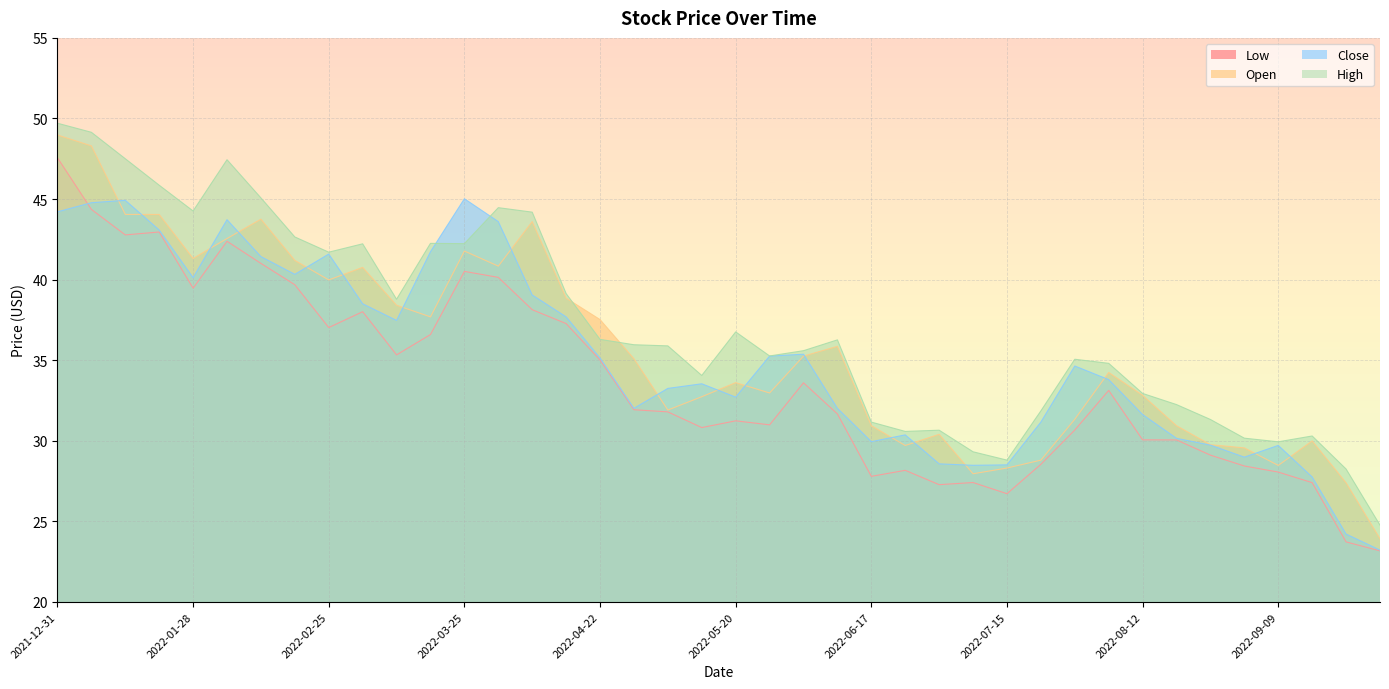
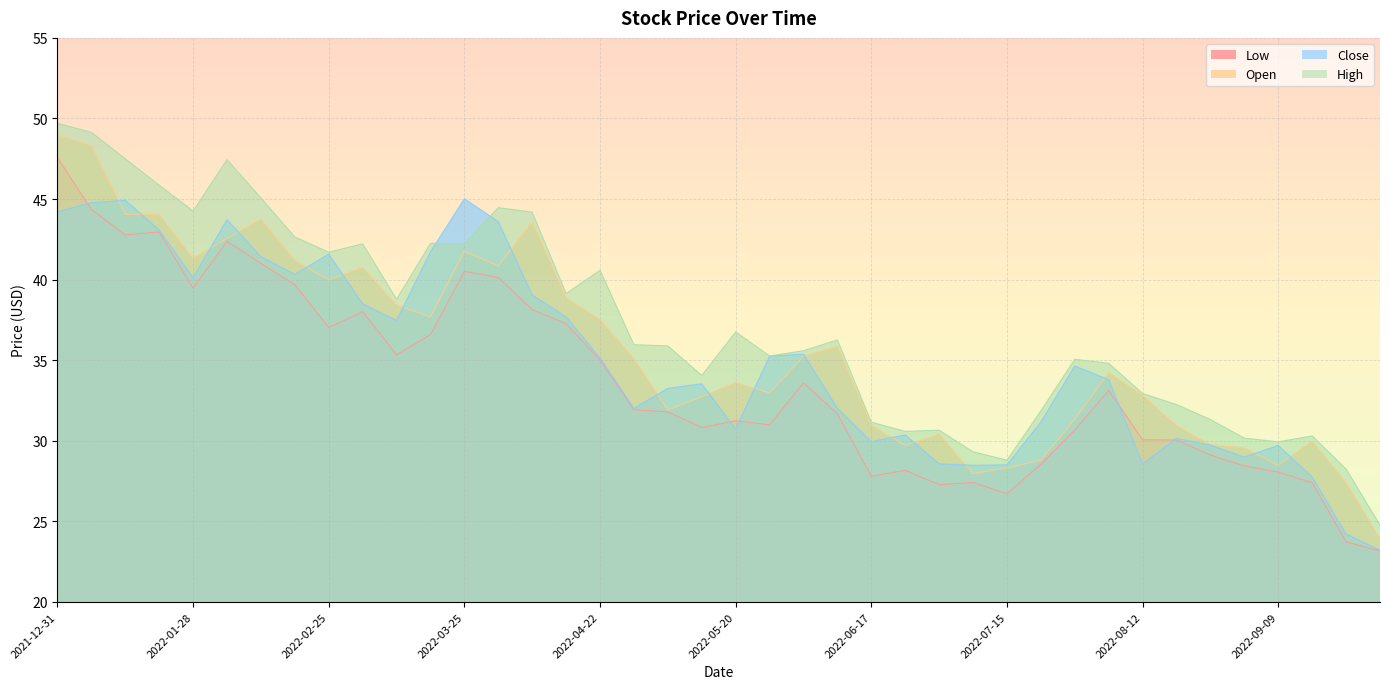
High, 2022-04-22: 36.3 -> 40.6
Close, 2022-05-20: 32.7 -> 30.7
Close, 2022-08-12: 31.6 -> 28.6
